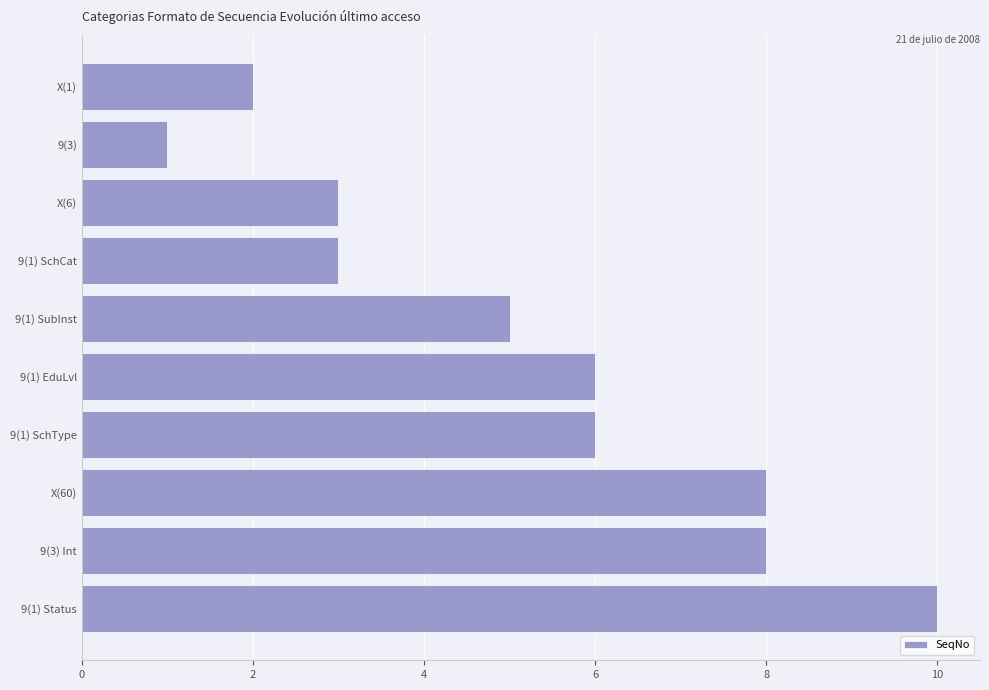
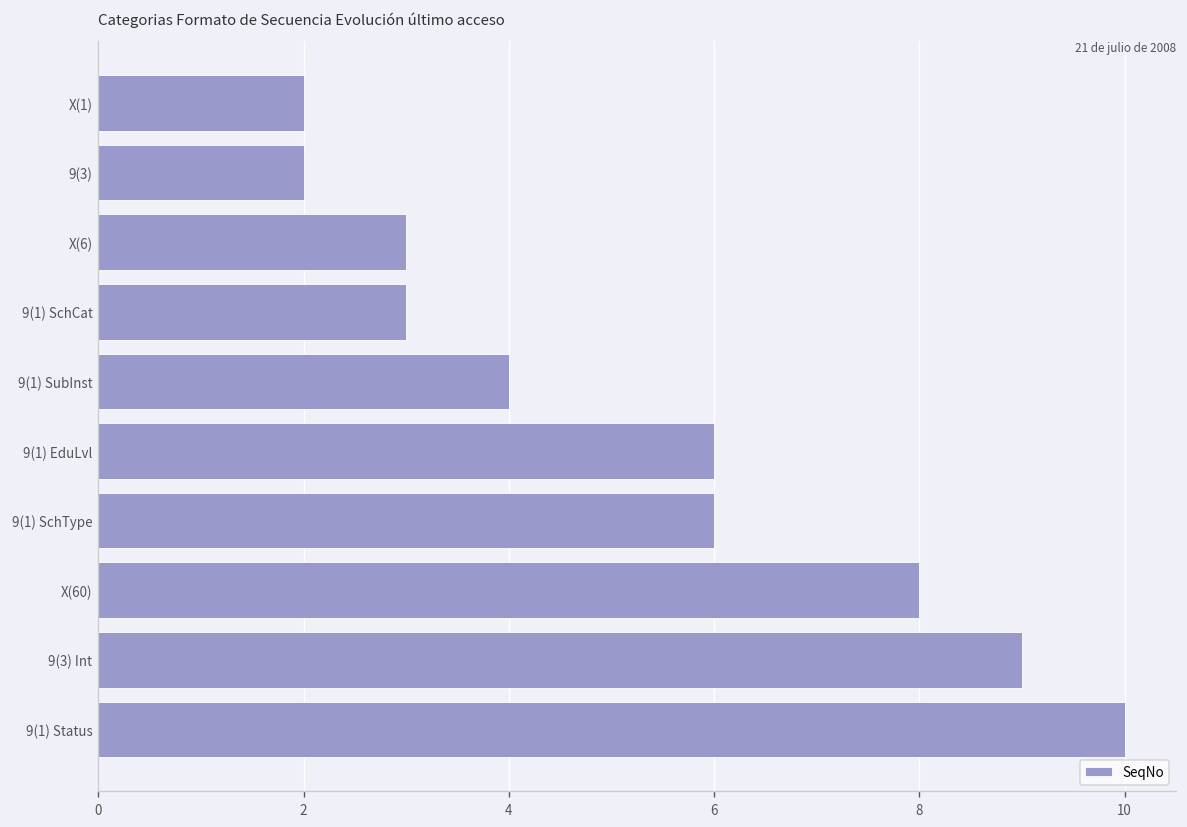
9(3): 1 -> 2
9(1) SubInst: 5 -> 4
9(3) Int: 8 -> 9
